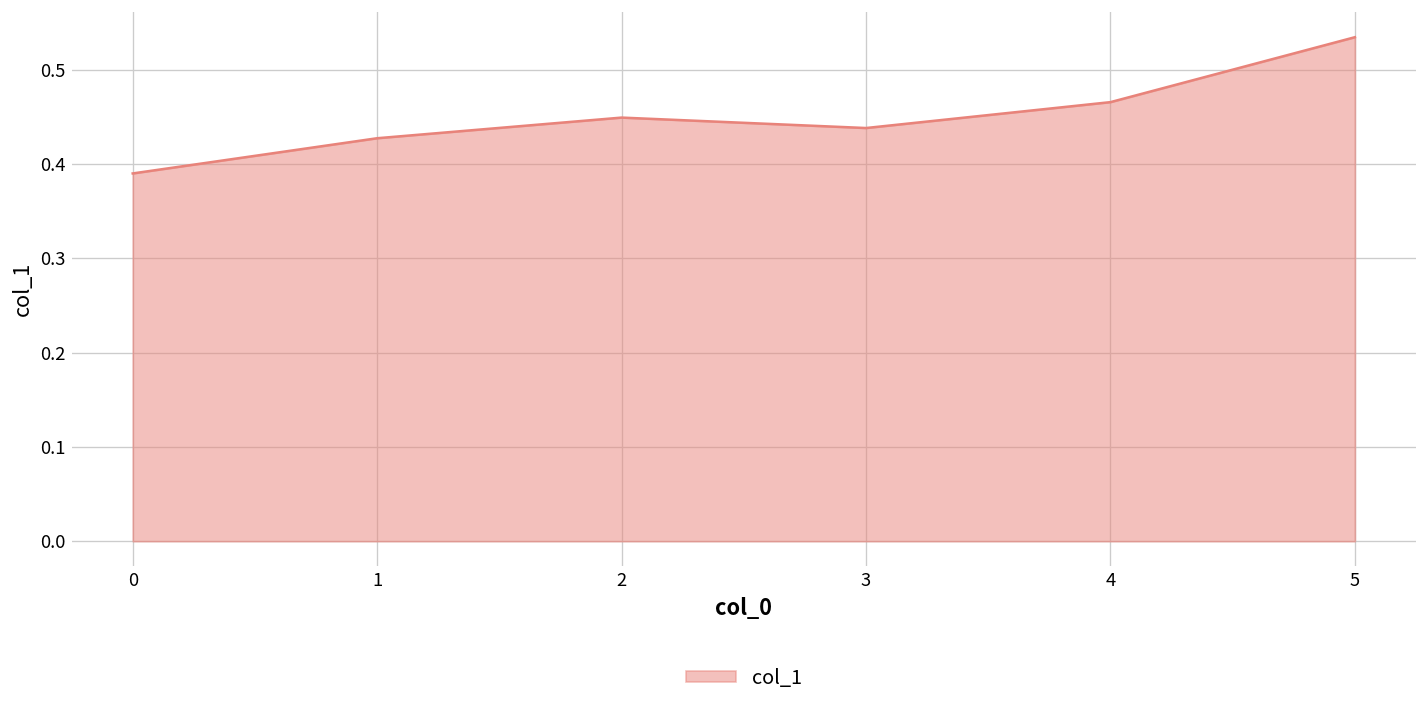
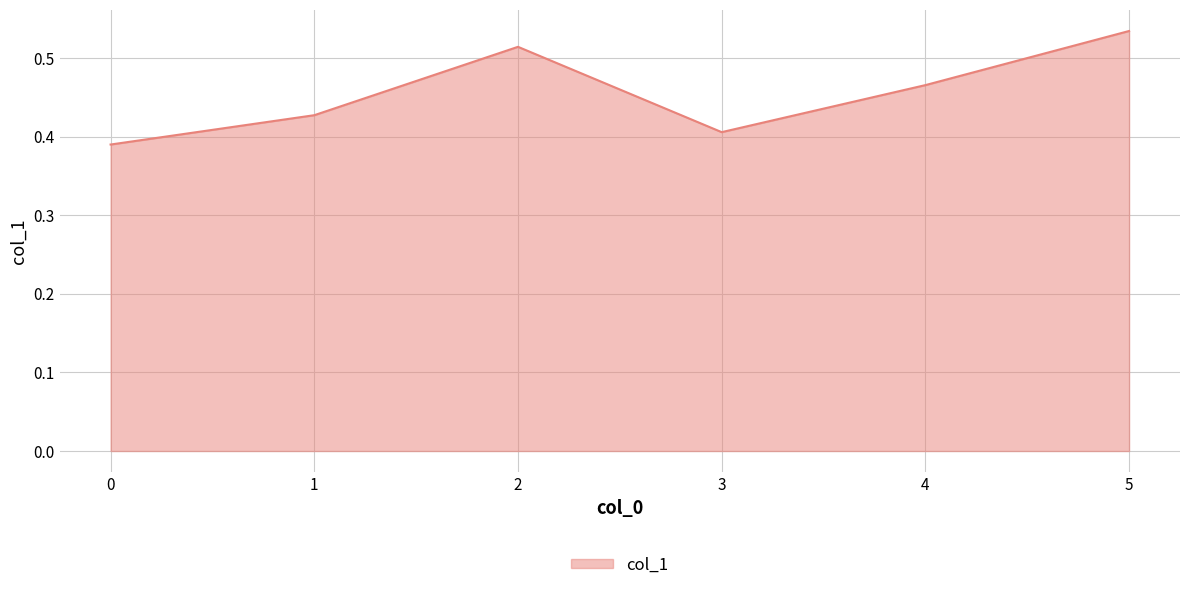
2: 0.45 -> 0.51
3: 0.44 -> 0.41
